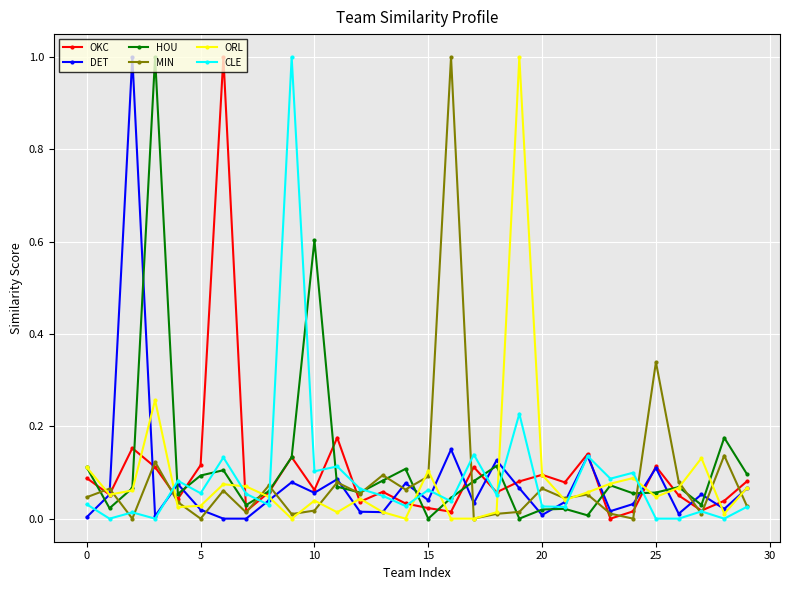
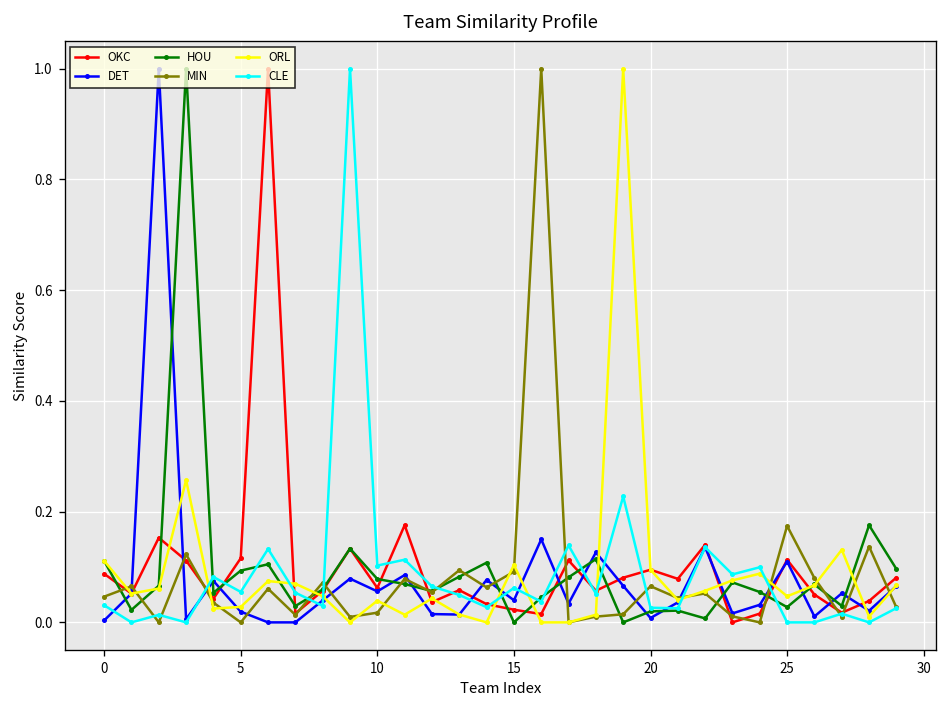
HOU, 10: 0.60 -> 0.08
HOU, 25: 0.06 -> 0.03
MIN, 25: 0.34 -> 0.17
